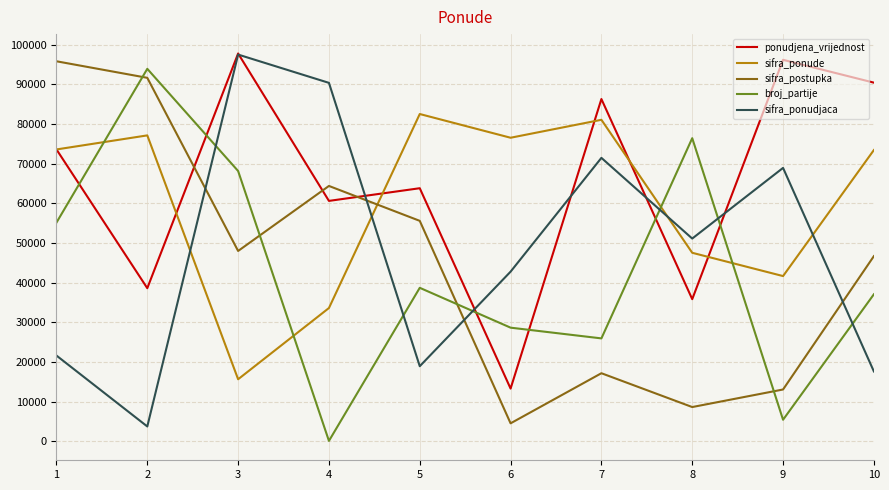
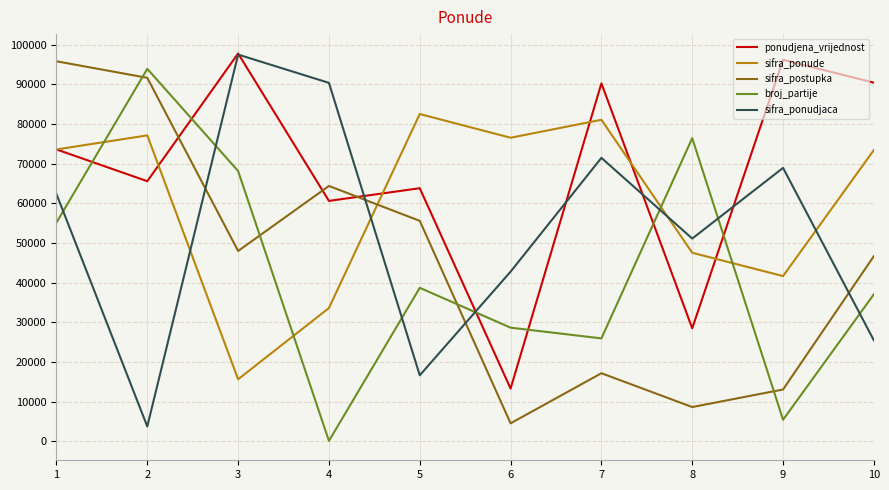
sifra_ponudjaca, 1: 22000 -> 62000
ponudjena_vrijednost, 2: 39000 -> 66000
sifra_ponudjaca, 5: 19000 -> 17000
ponudjena_vrijednost, 7: 86000 -> 90000
ponudjena_vrijednost, 8: 36000 -> 29000
sifra_ponudjaca, 10: 18000 -> 25000
